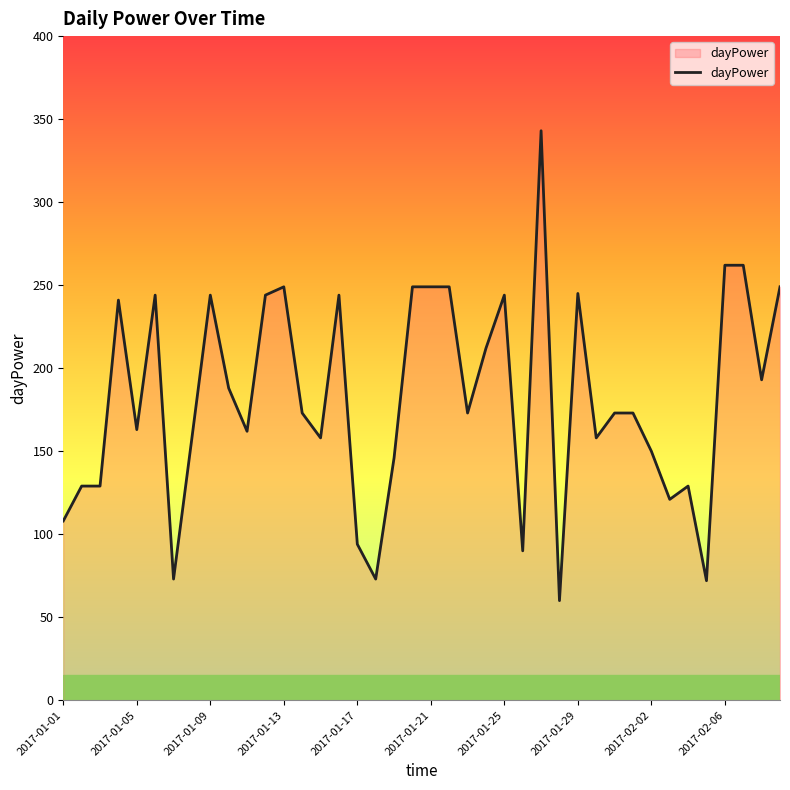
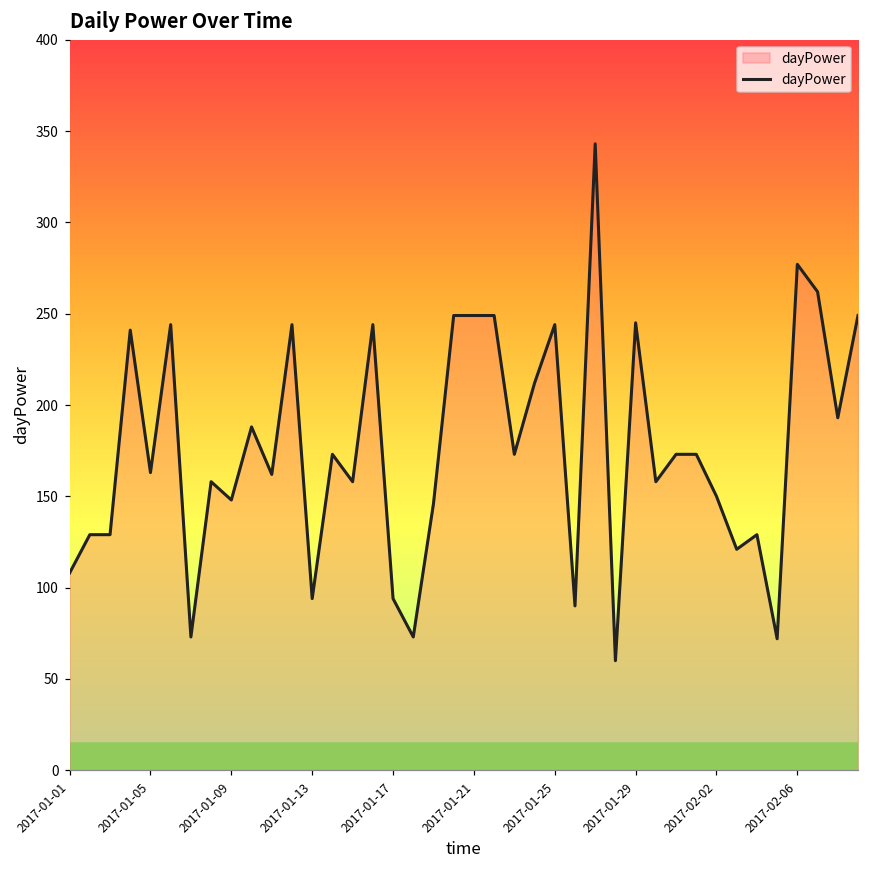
2017-01-09: 244 -> 148
2017-01-13: 249 -> 94
2017-02-06: 262 -> 277
